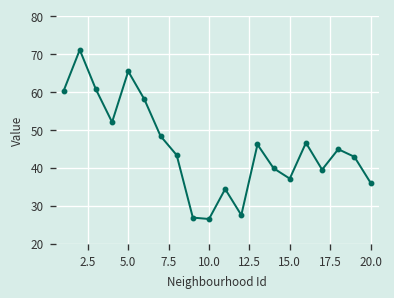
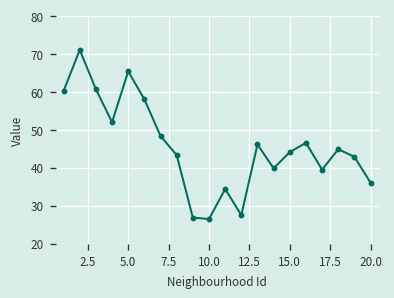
15.0: 37 -> 44
